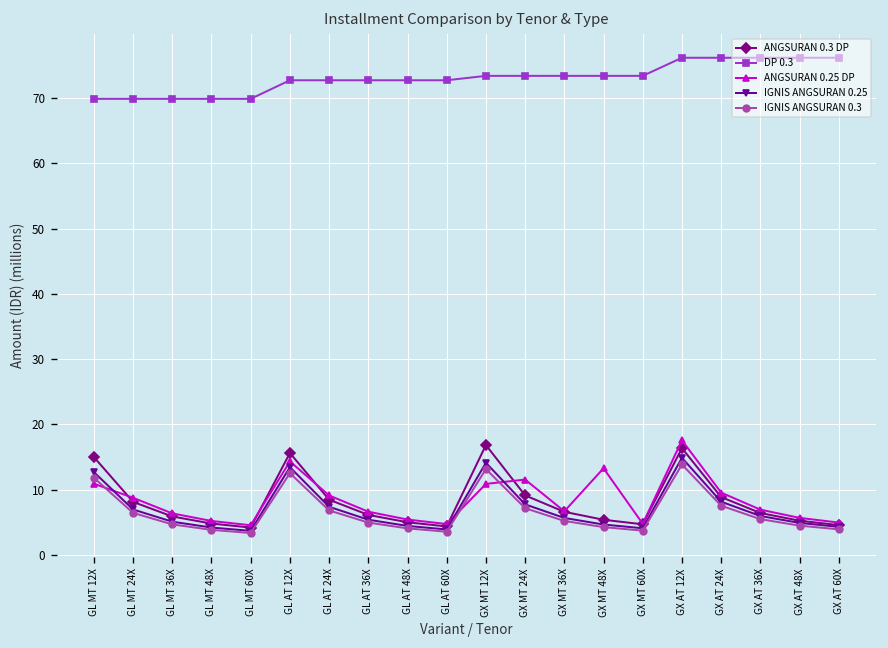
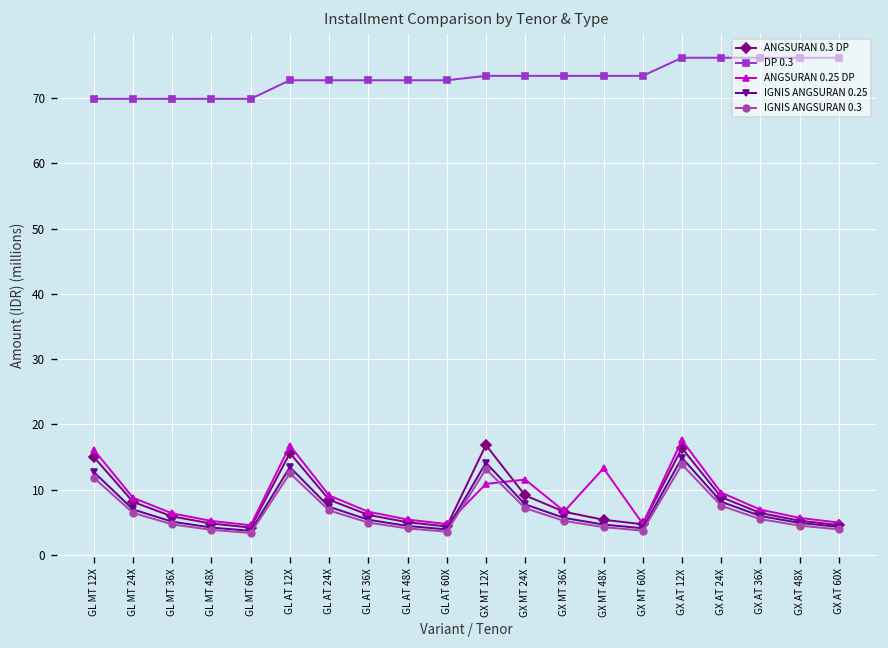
ANGSURAN 0.25 DP, GL MT 12X: 11 -> 16
ANGSURAN 0.25 DP, GL AT 12X: 14 -> 17
